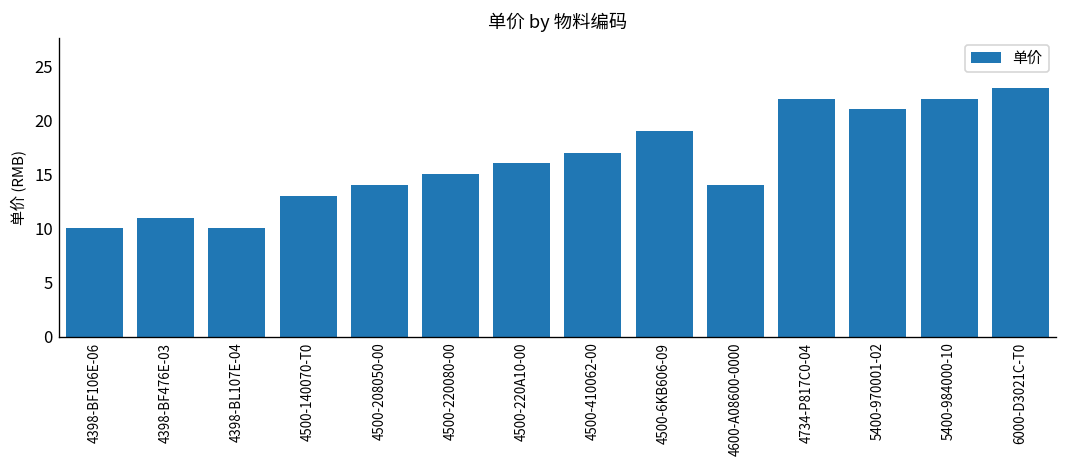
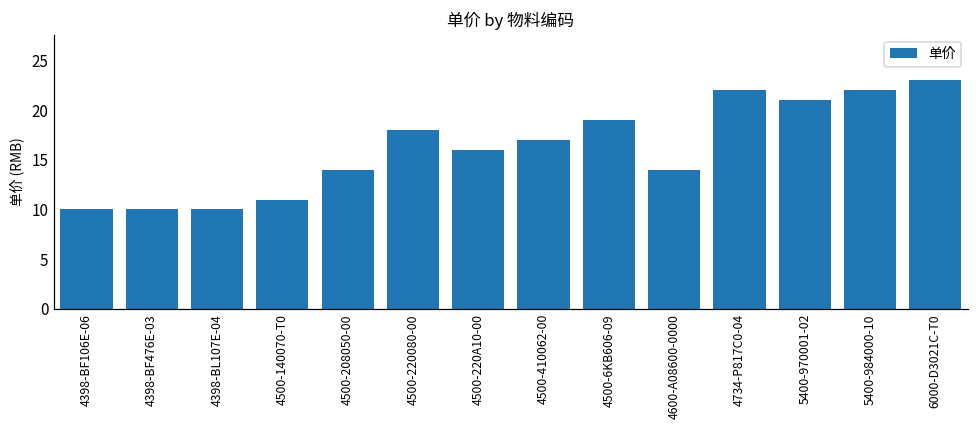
4398-BF476E-03: 11 -> 10
4500-140070-T0: 13 -> 11
4500-220080-00: 15 -> 18
